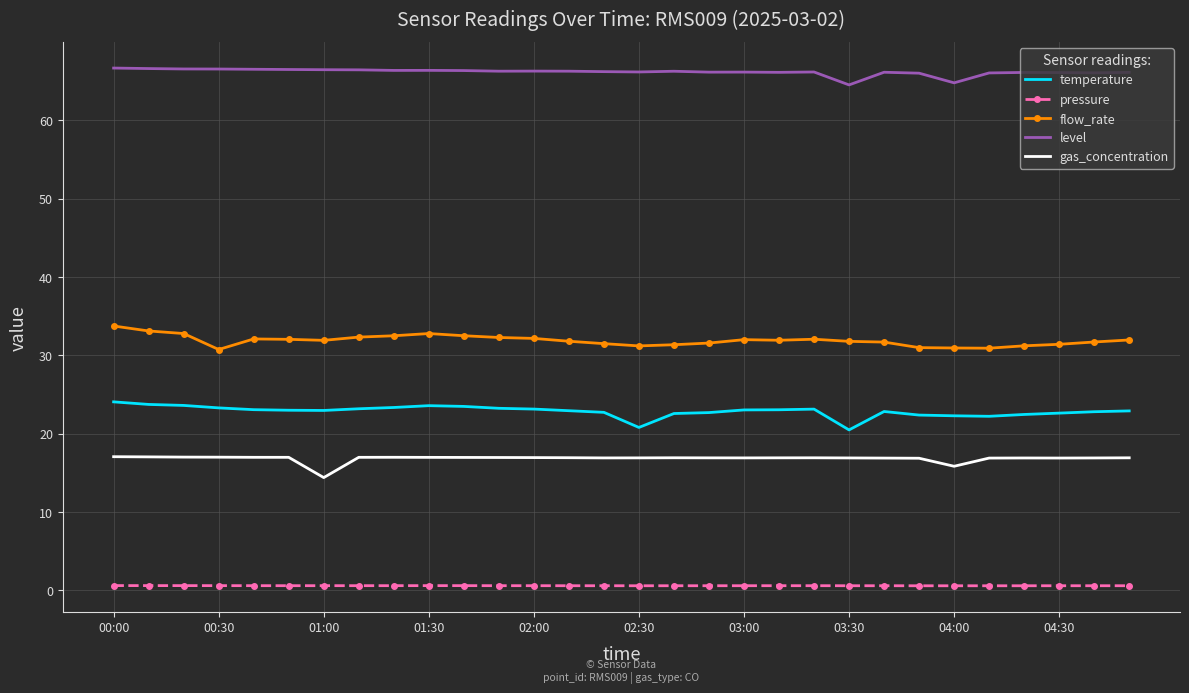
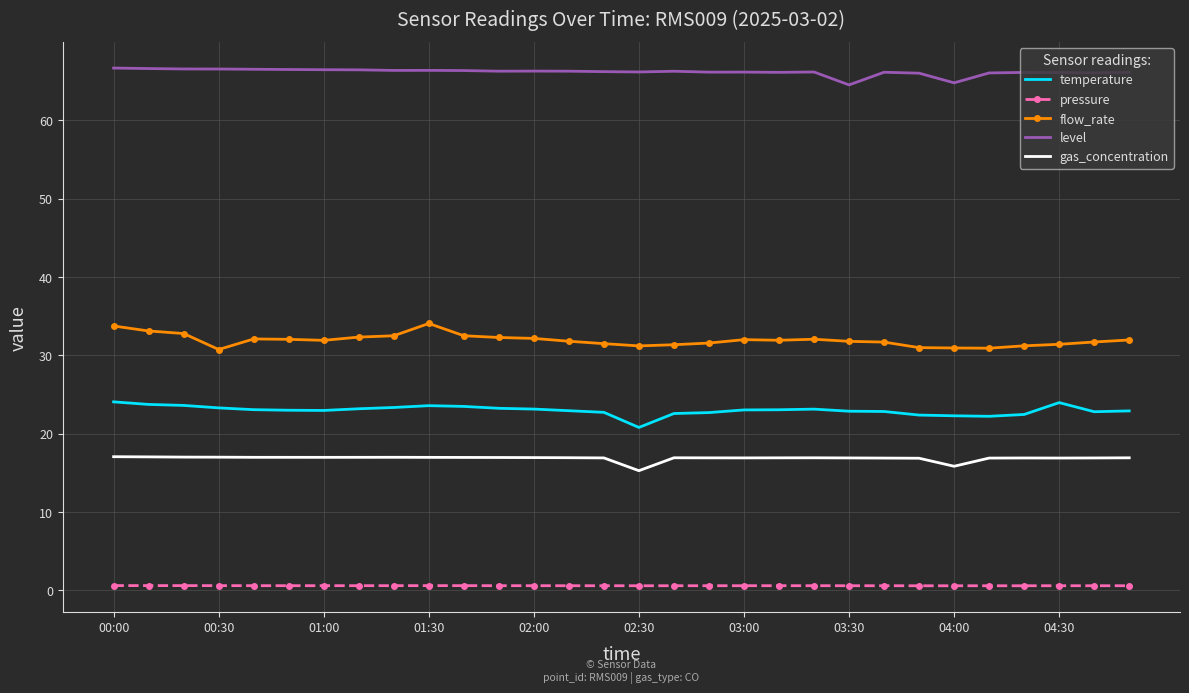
gas_concentration, 01:00: 14 -> 17
flow_rate, 01:30: 33 -> 34
gas_concentration, 02:30: 17 -> 15
temperature, 03:30: 20 -> 23
temperature, 04:30: 23 -> 24
